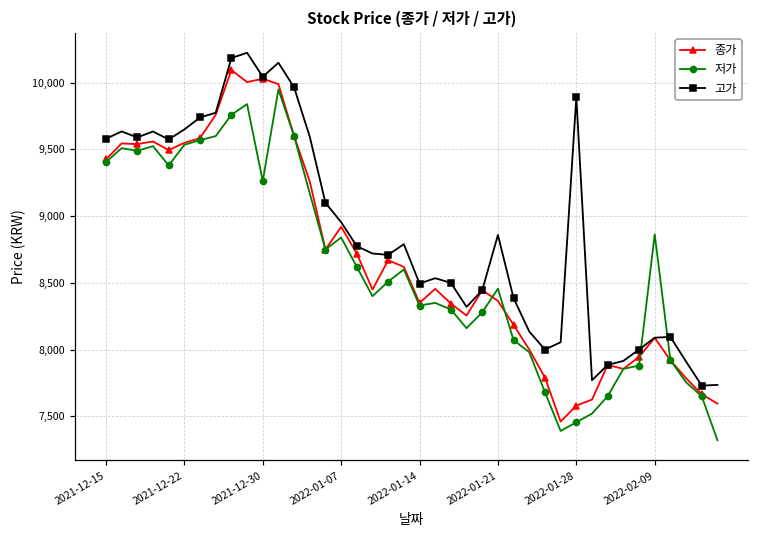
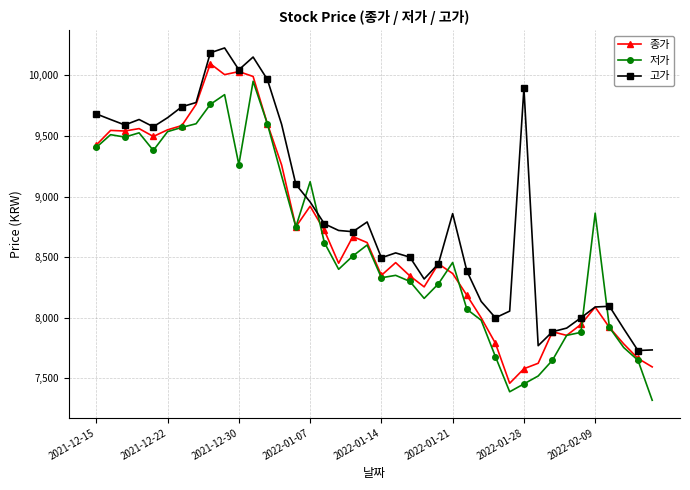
고가, 2021-12-15: 9,580 -> 9,680
저가, 2022-01-07: 8,840 -> 9,120
